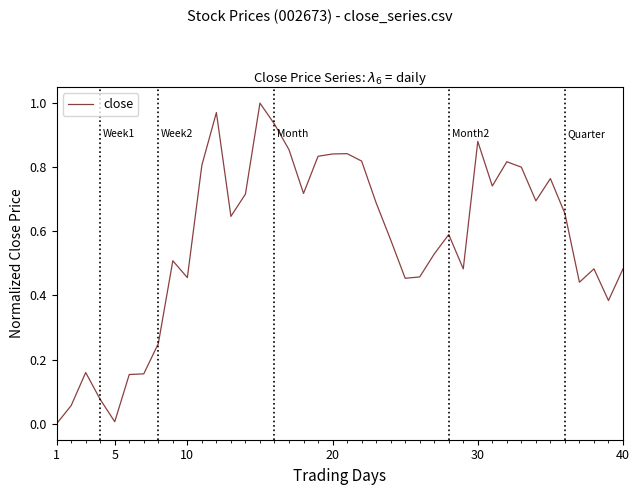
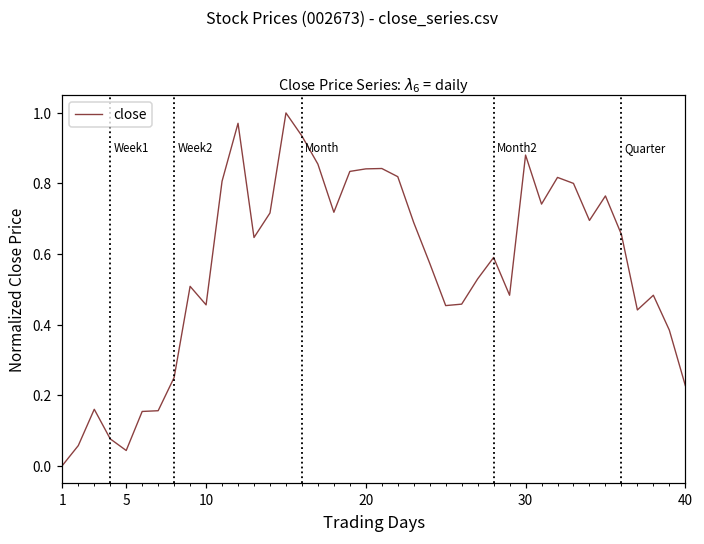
5: 0.01 -> 0.04
40: 0.48 -> 0.23
